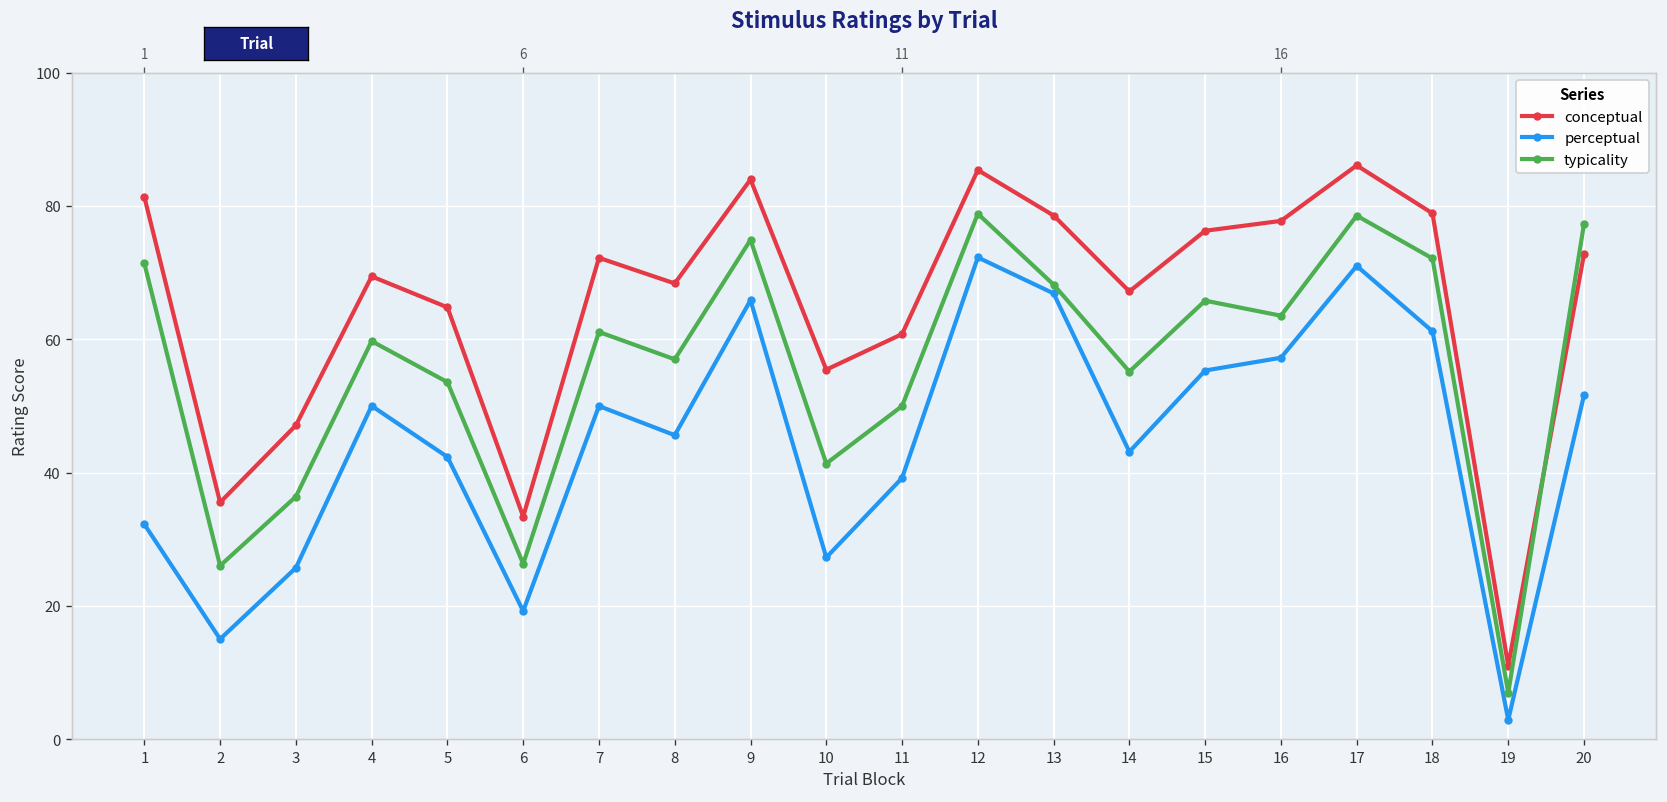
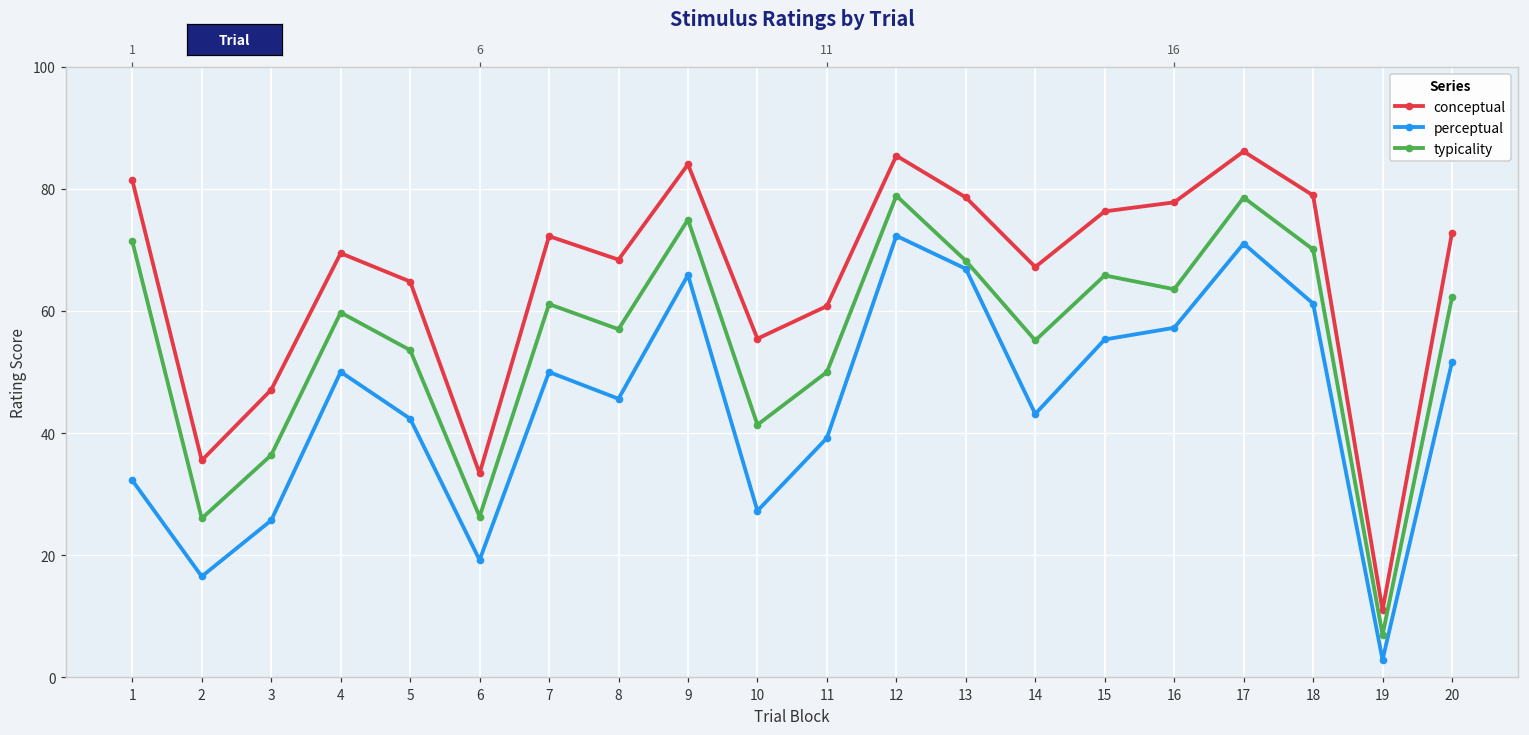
perceptual, 2: 15 -> 17
typicality, 18: 72 -> 70
typicality, 20: 77 -> 62
